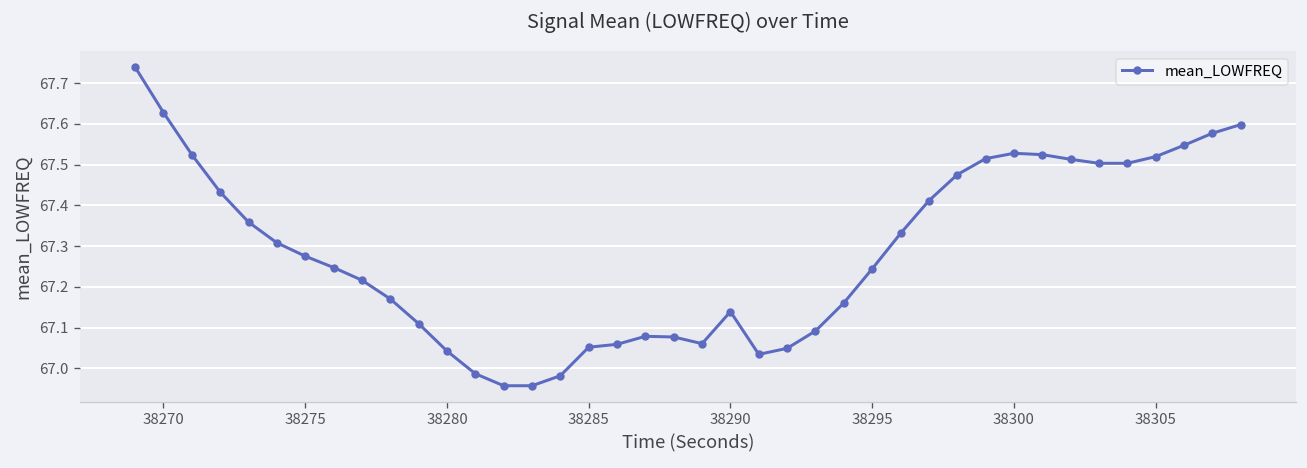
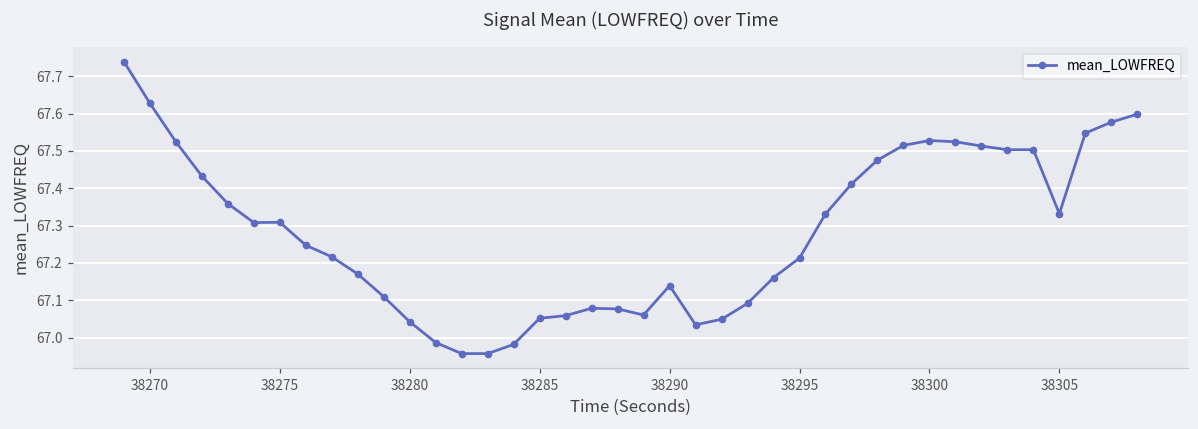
38275: 67.28 -> 67.31
38295: 67.24 -> 67.21
38305: 67.52 -> 67.33
